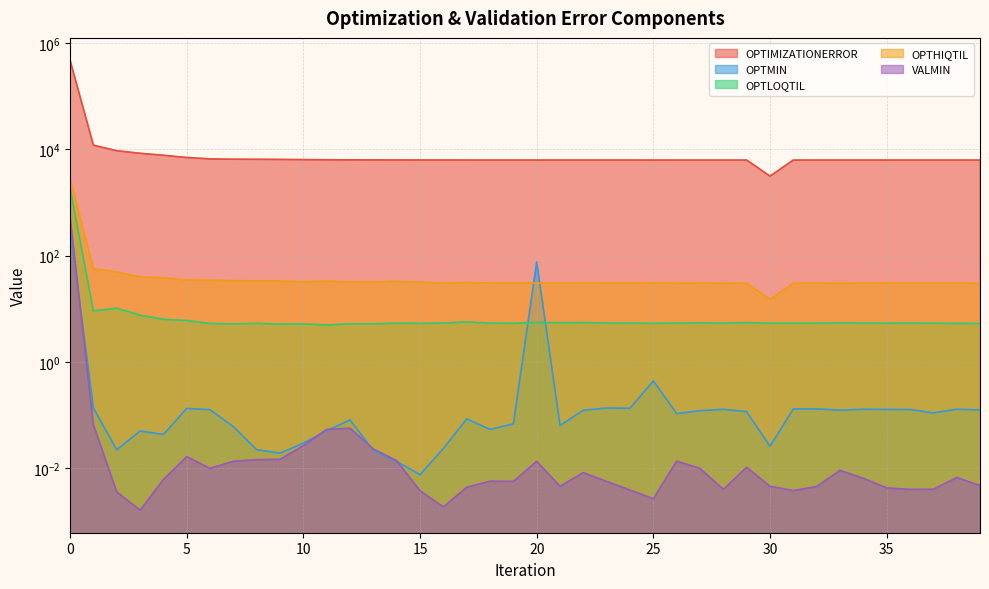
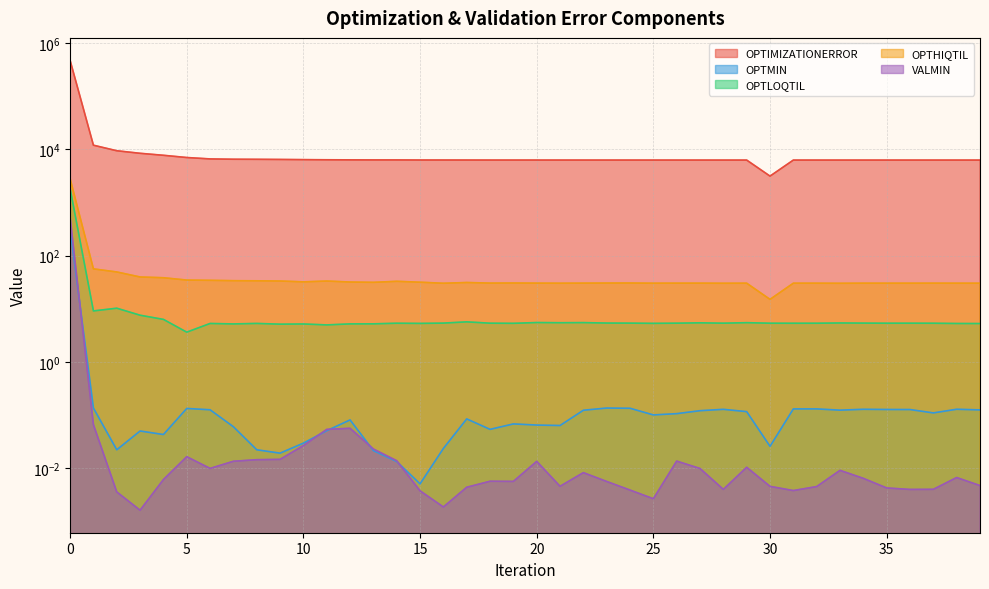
OPTLOQTIL, 5: 6 -> 4
OPTMIN, 15: 0.008 -> 0.005
OPTMIN, 20: 80 -> 0.07
OPTMIN, 25: 0.4 -> 0.10
